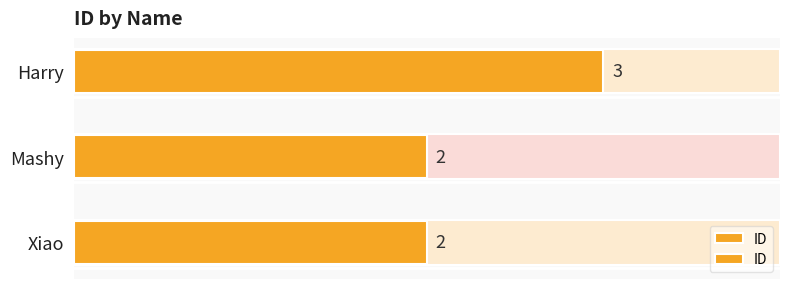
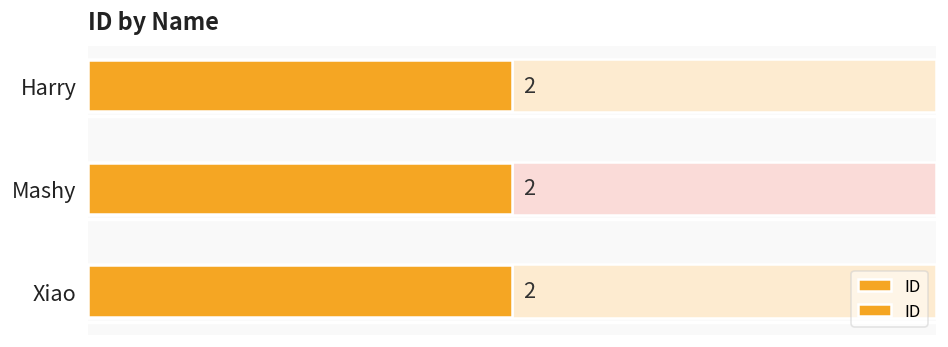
ID, Harry: 3 -> 2
